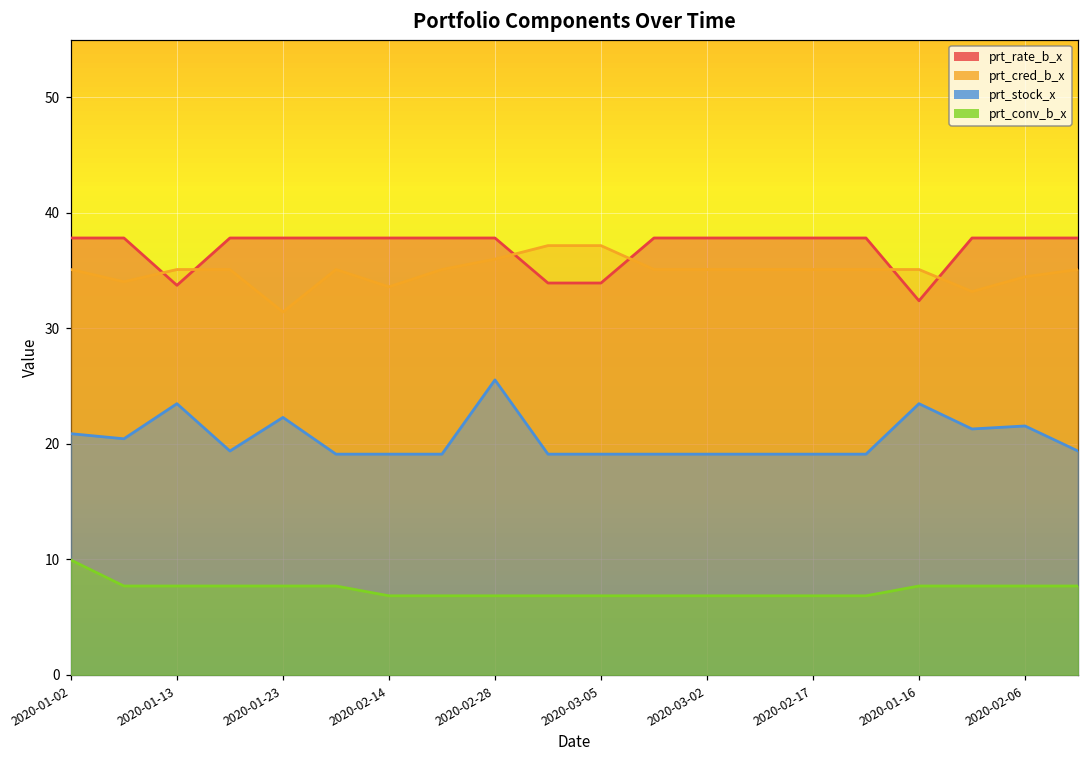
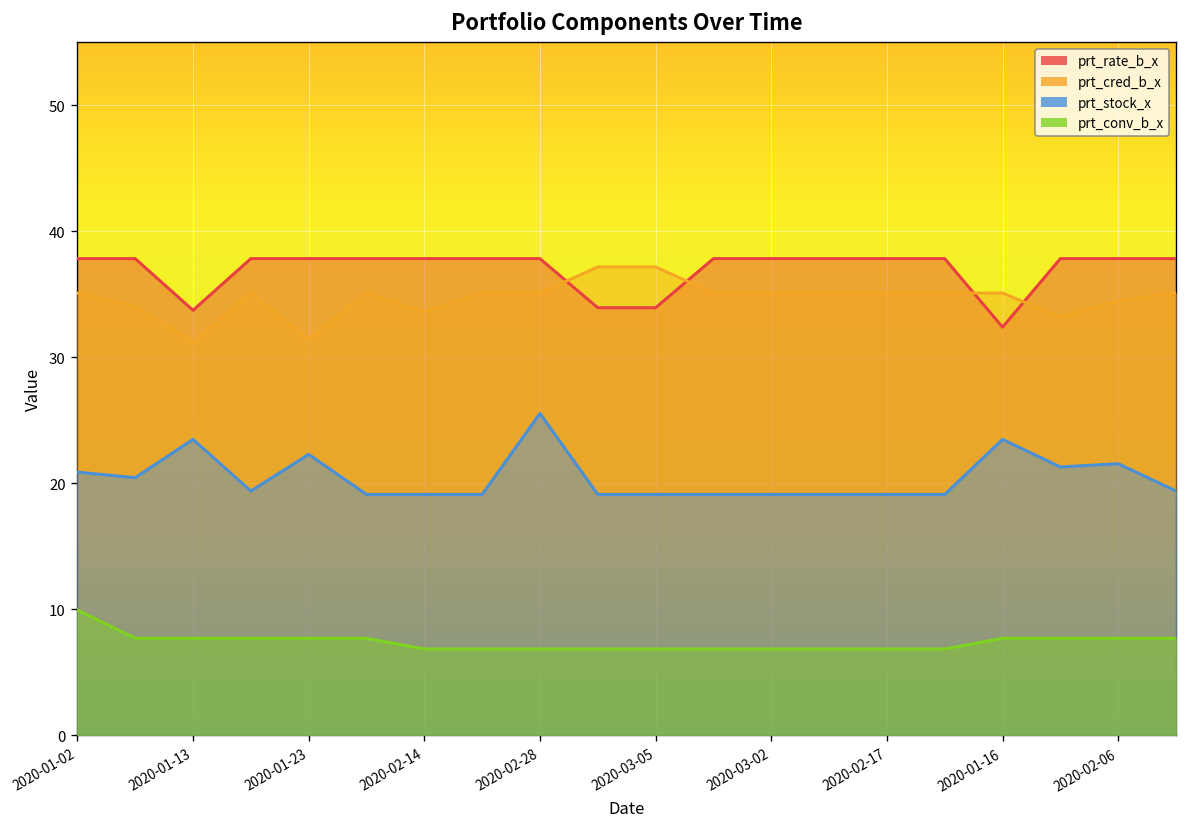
prt_cred_b_x, 2020-01-13: 35.1 -> 31.2
prt_cred_b_x, 2020-02-28: 36.0 -> 35.1
